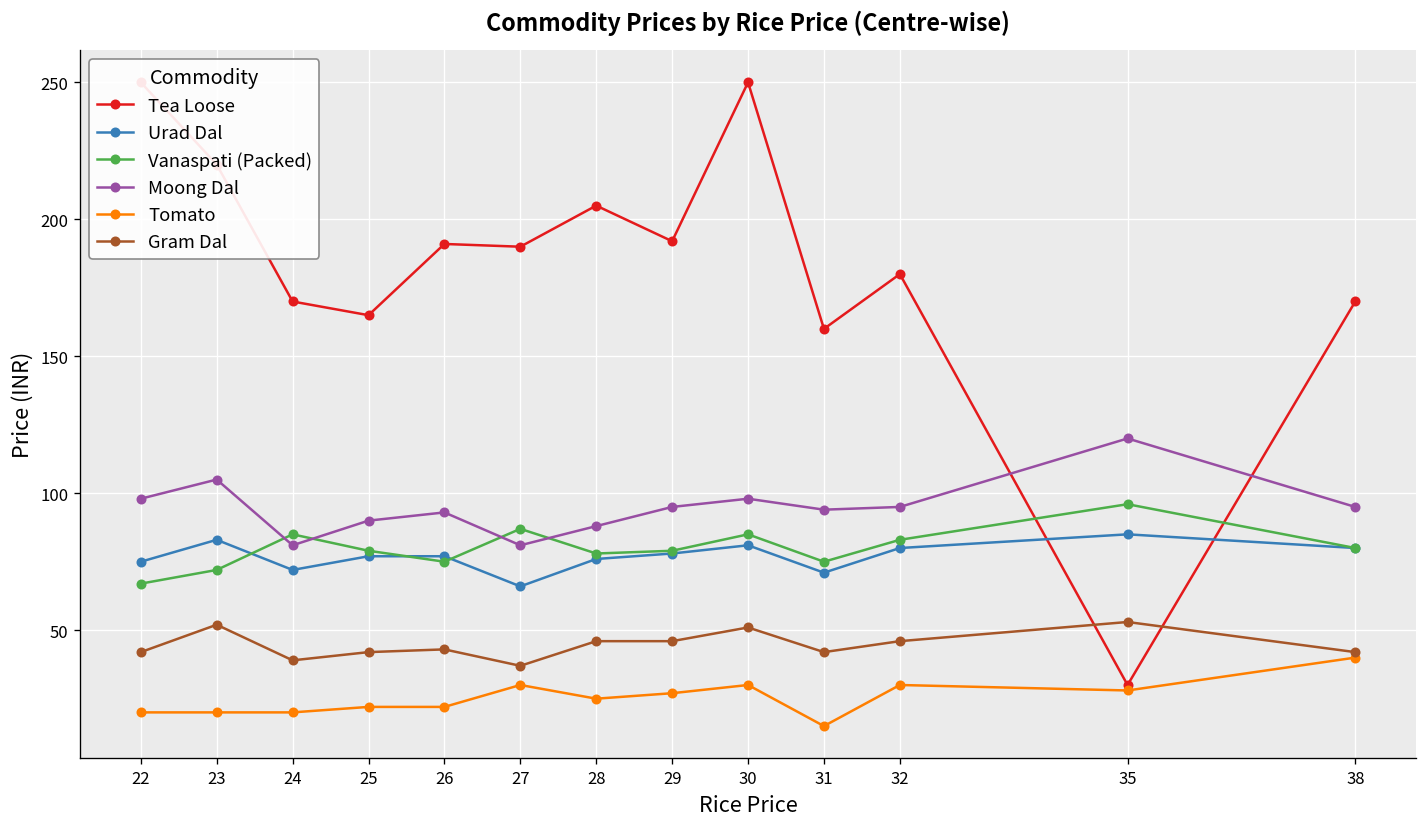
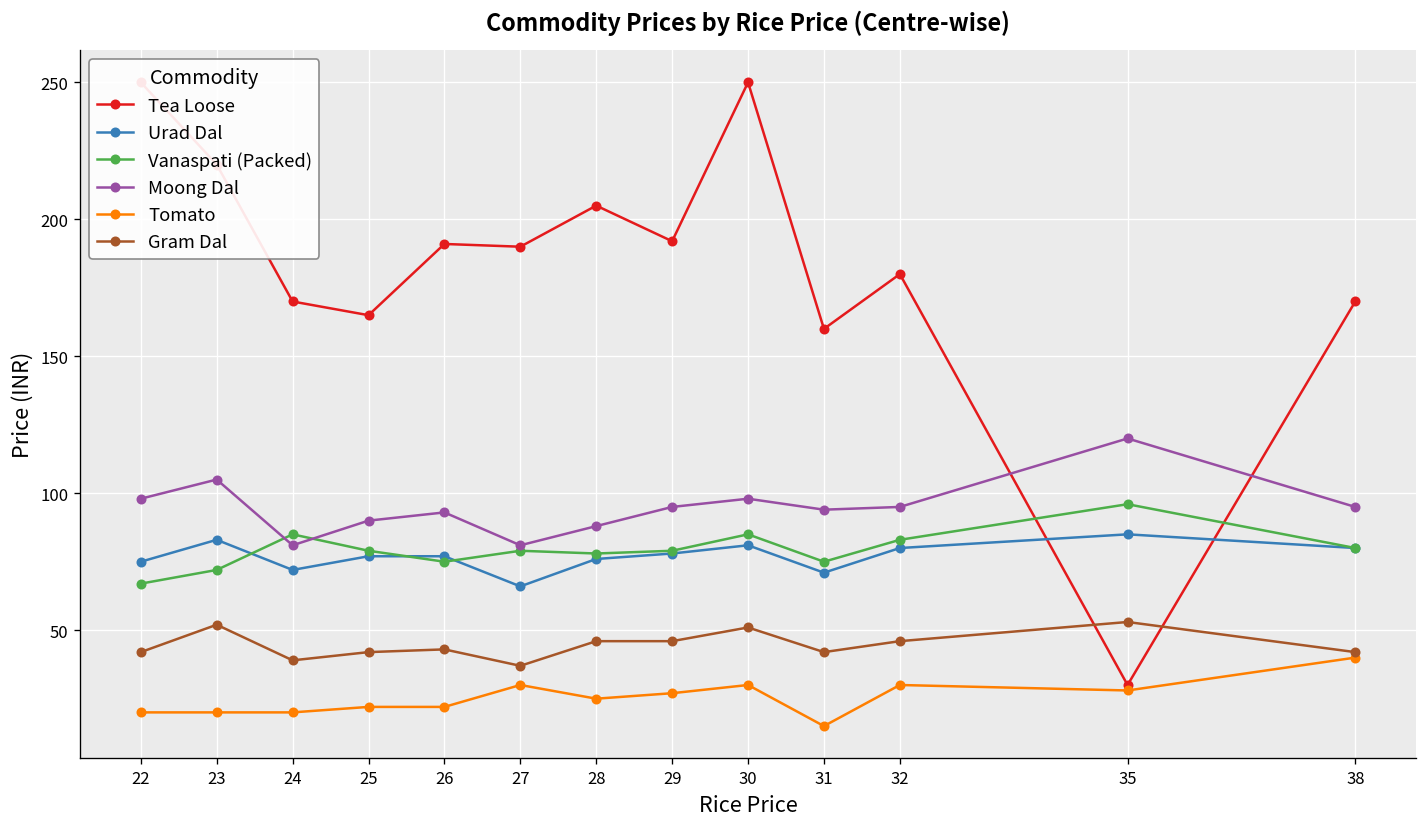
Vanaspati (Packed), 27: 87 -> 79
